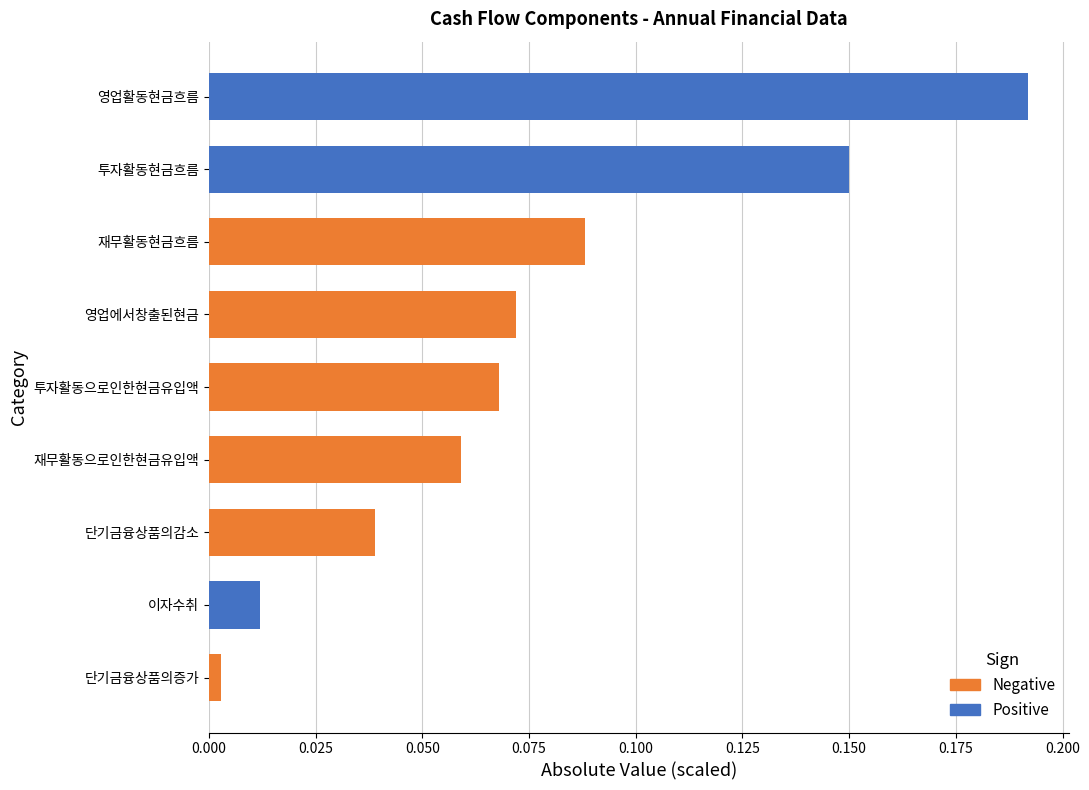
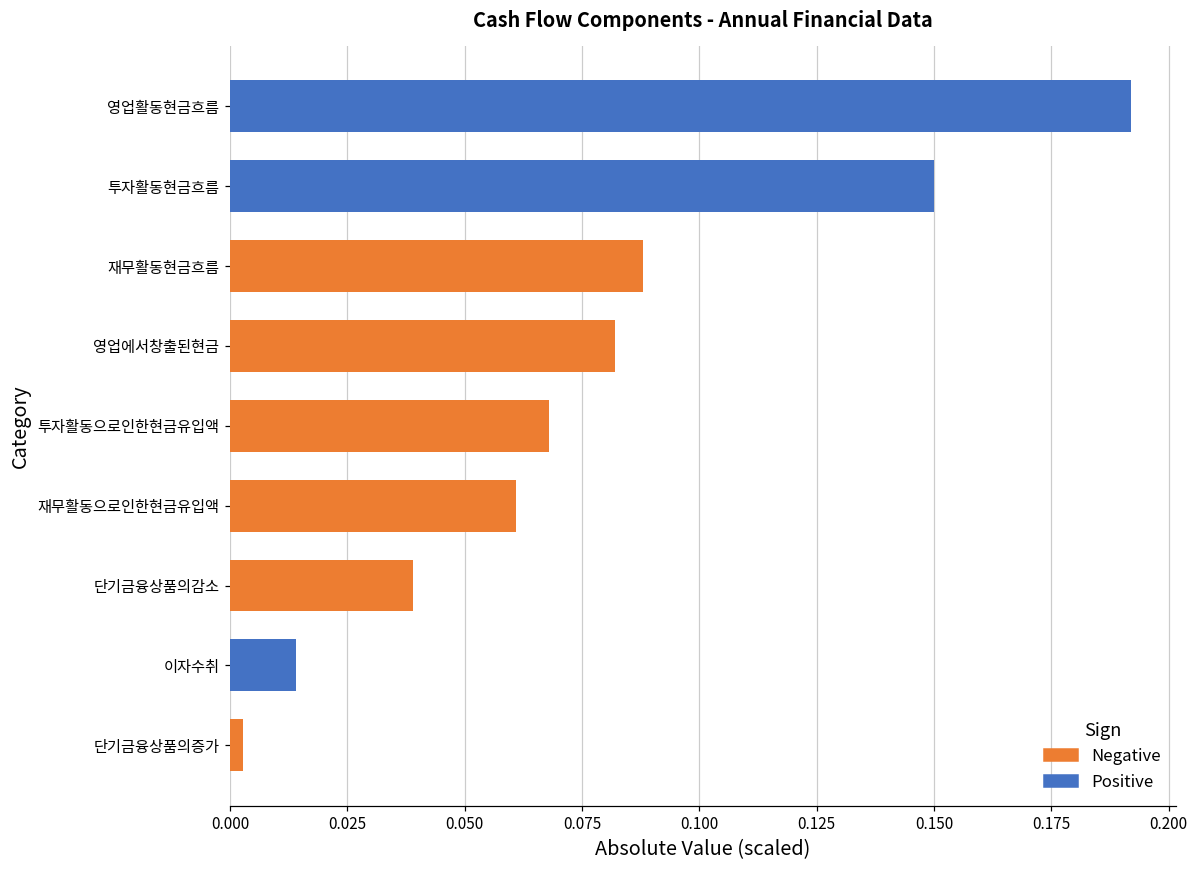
Negative, 영업에서창출된현금: 0.072 -> 0.082
Negative, 재무활동으로인한현금유입액: 0.059 -> 0.061
Positive, 이자수취: 0.012 -> 0.014
